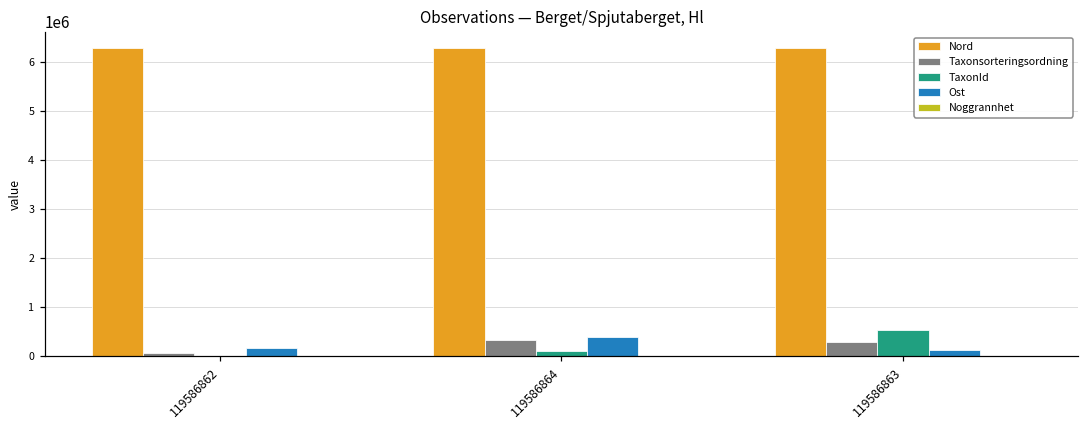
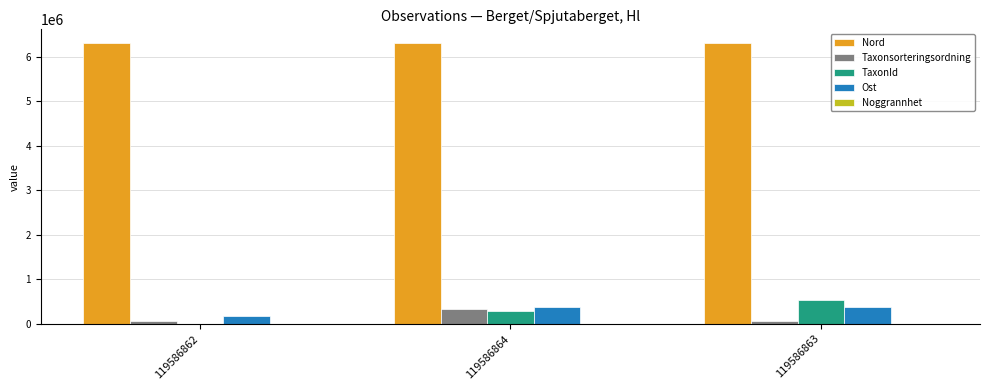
TaxonId, 119586864: 100000 -> 300000
Taxonsorteringsordning, 119586863: 300000 -> 100000
Ost, 119586863: 100000 -> 400000
